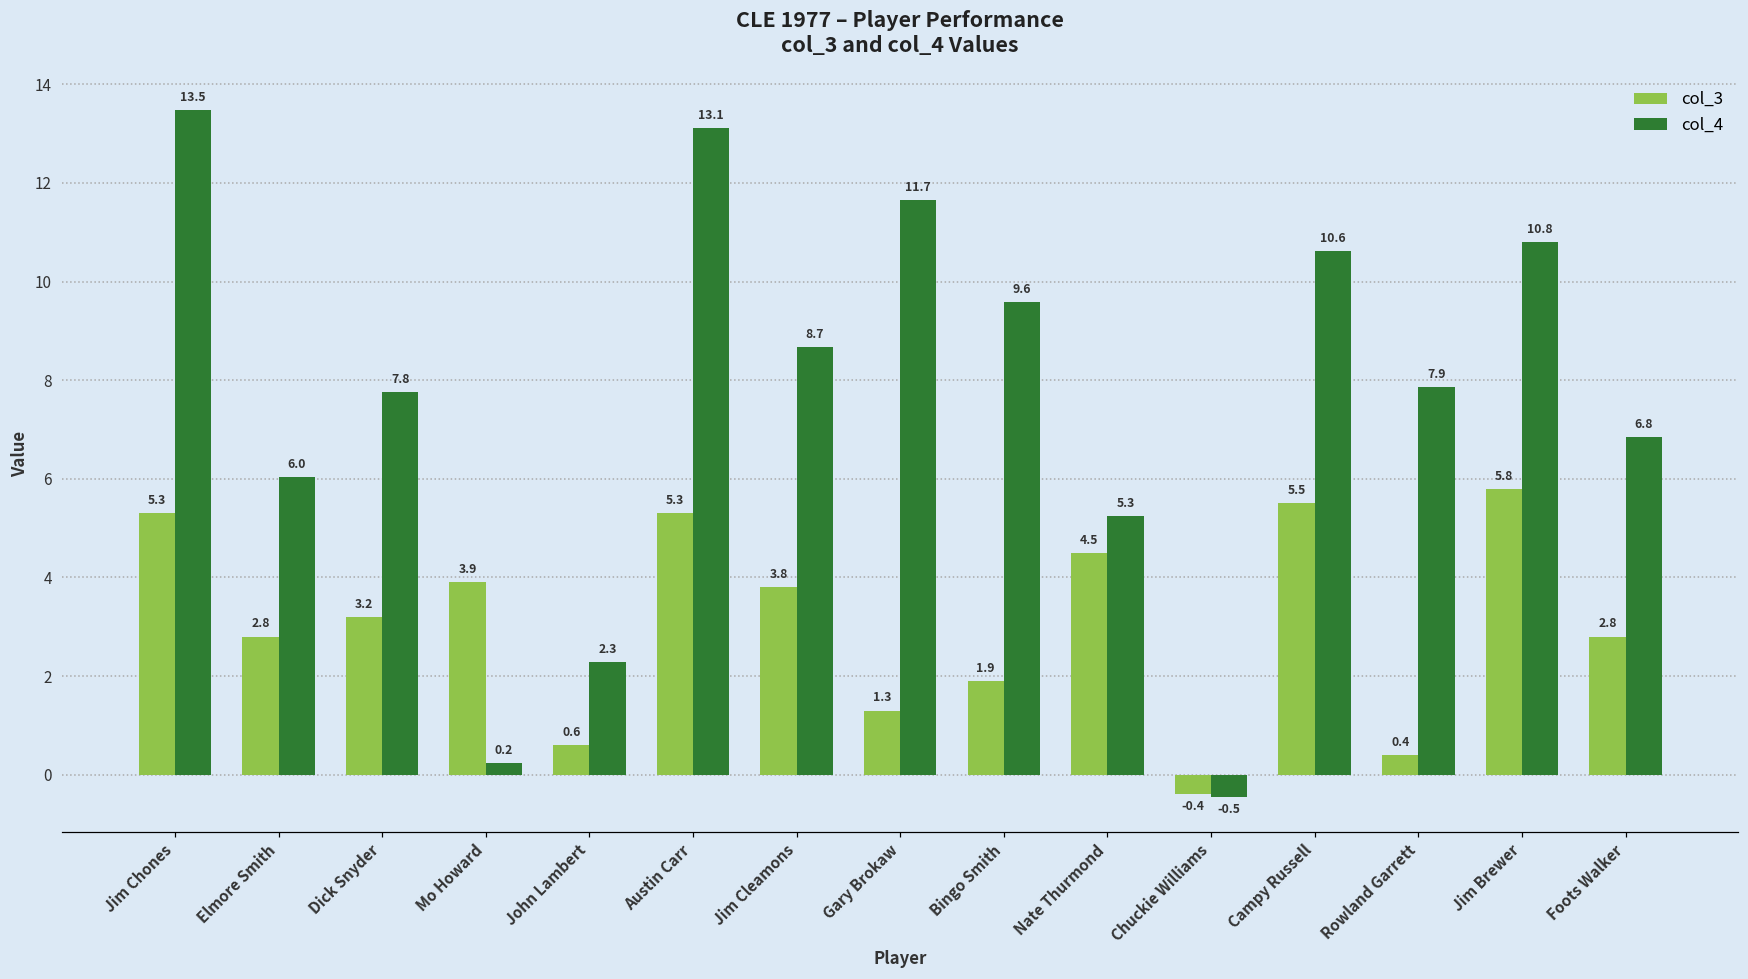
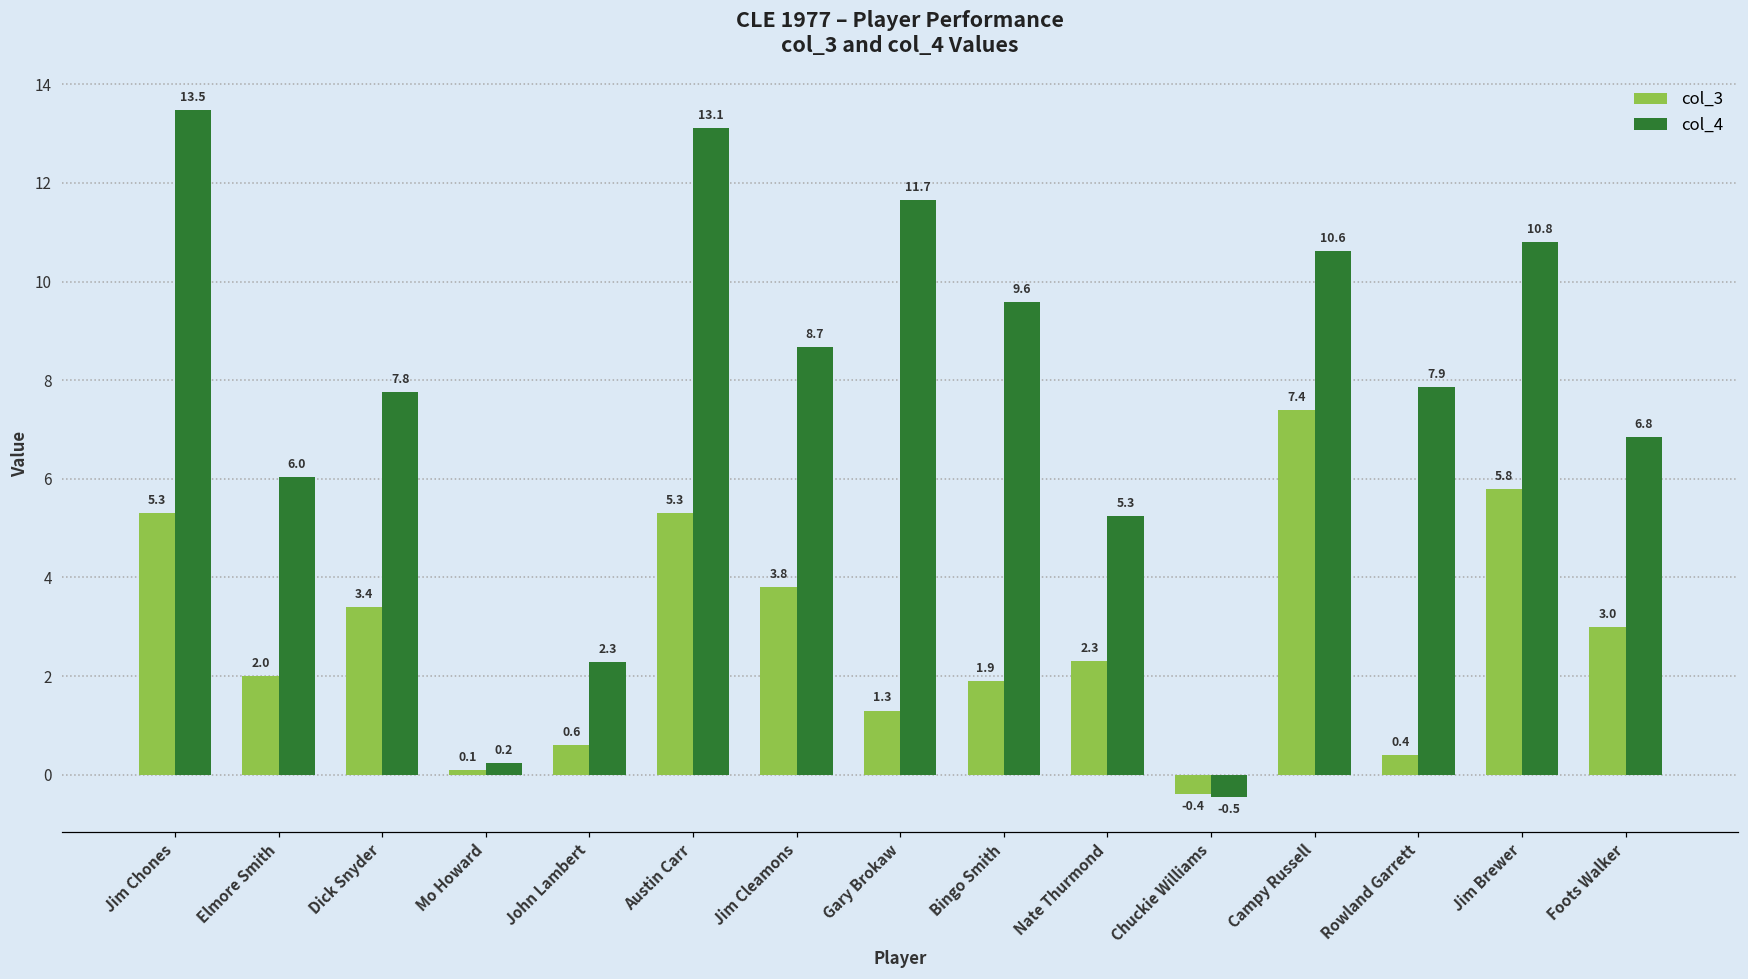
col_3, Elmore Smith: 2.8 -> 2.0
col_3, Dick Snyder: 3.2 -> 3.4
col_3, Mo Howard: 3.9 -> 0.1
col_3, Nate Thurmond: 4.5 -> 2.3
col_3, Campy Russell: 5.5 -> 7.4
col_3, Foots Walker: 2.8 -> 3.0
